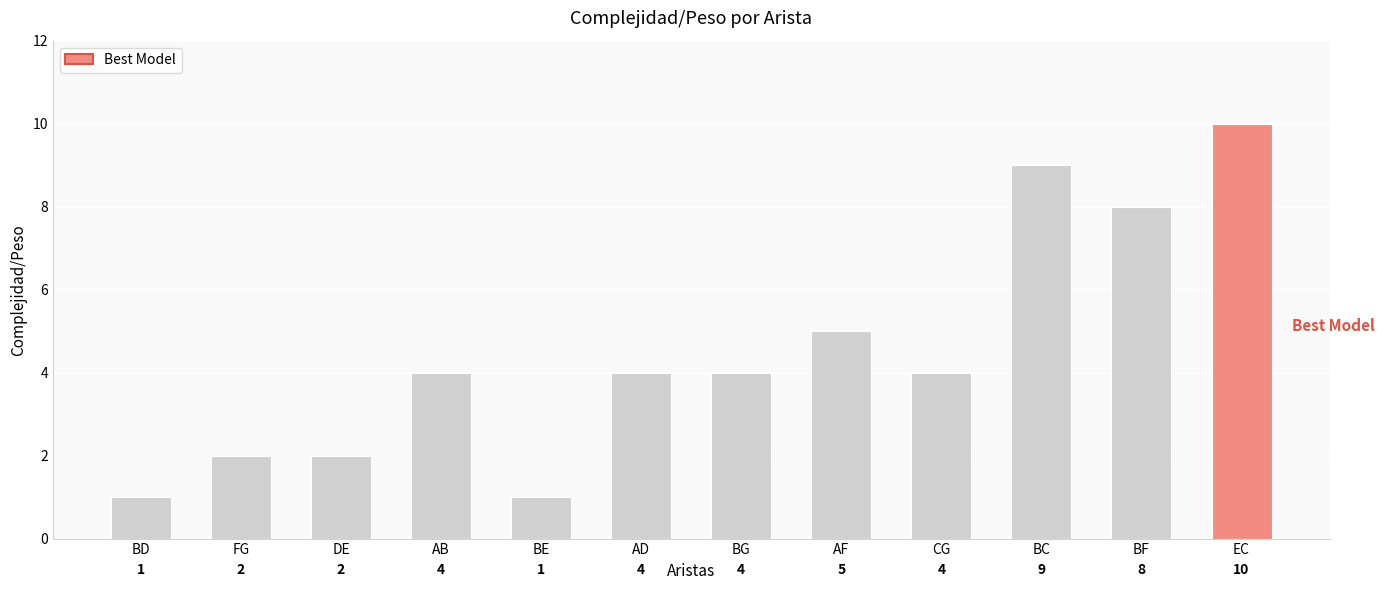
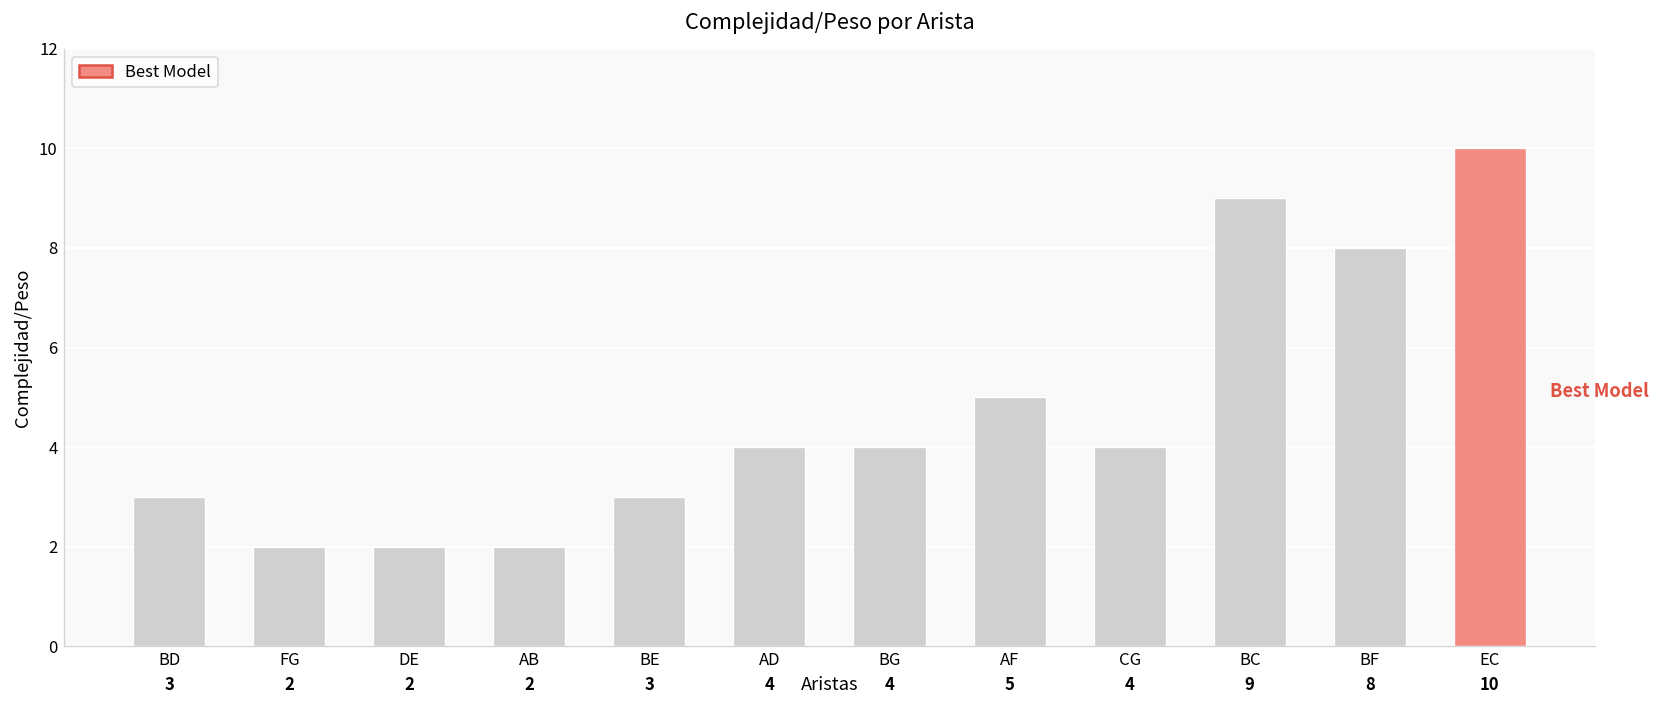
BD: 1 -> 3
AB: 4 -> 2
BE: 1 -> 3
